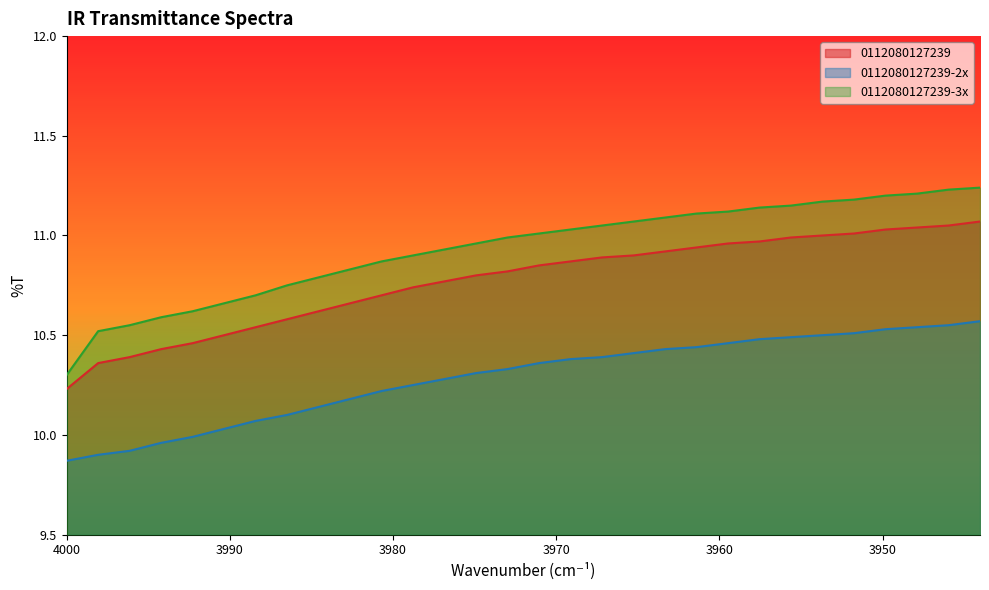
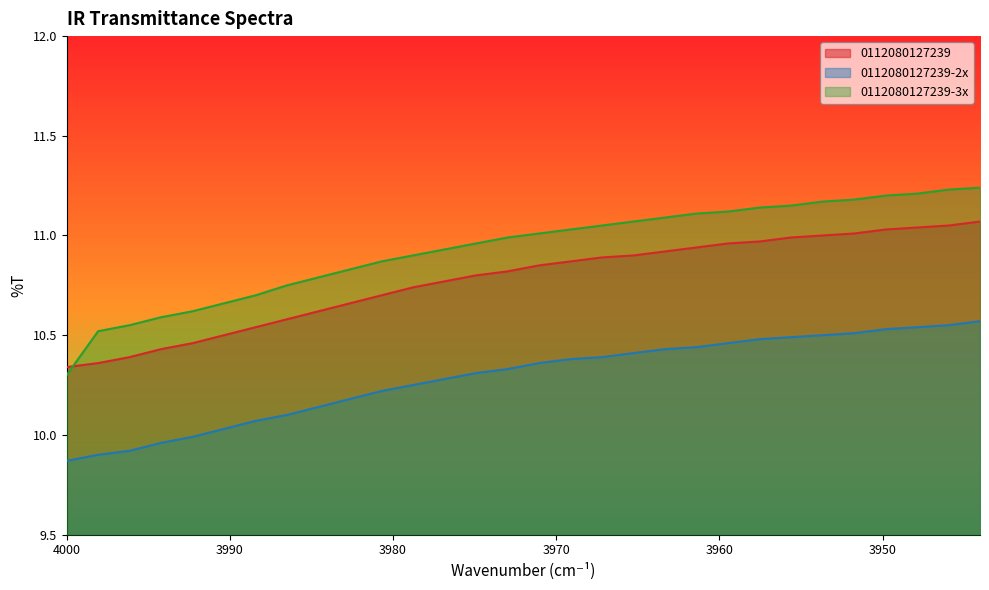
0112080127239, 4000: 10.23 -> 10.34
